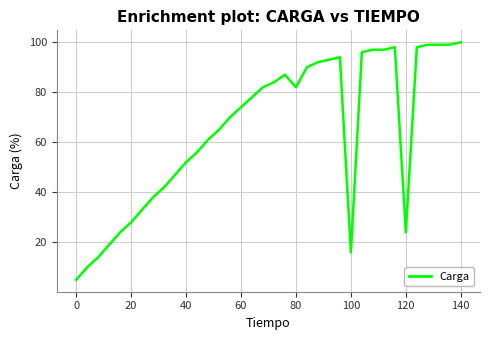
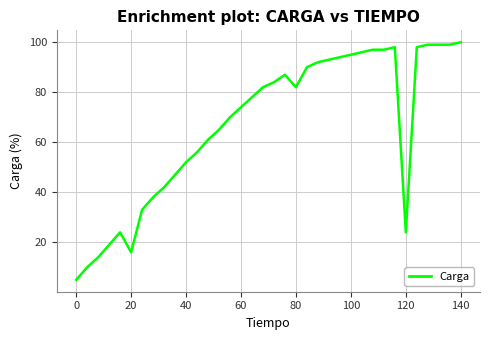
20: 28 -> 16
100: 16 -> 95
